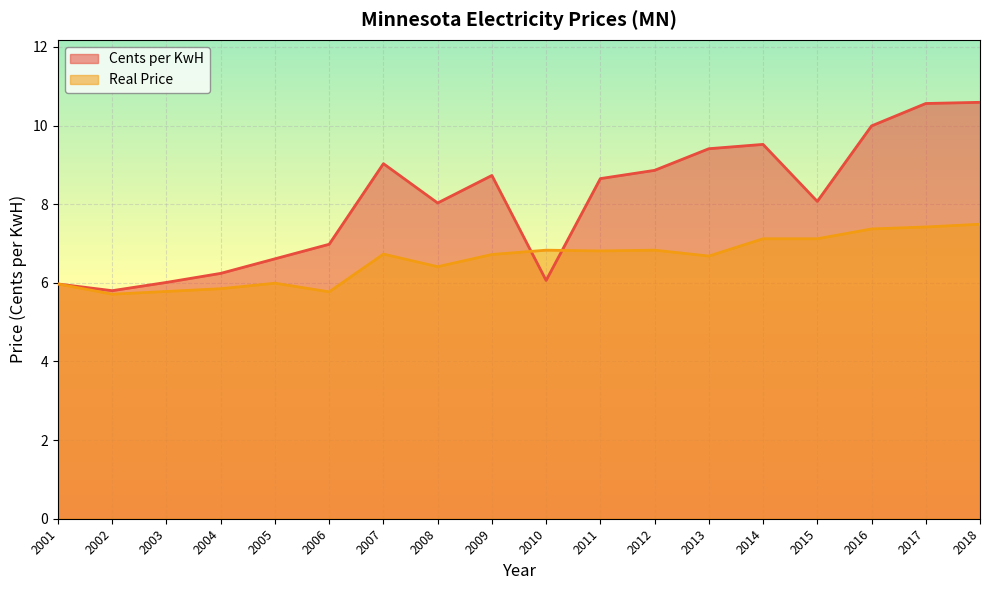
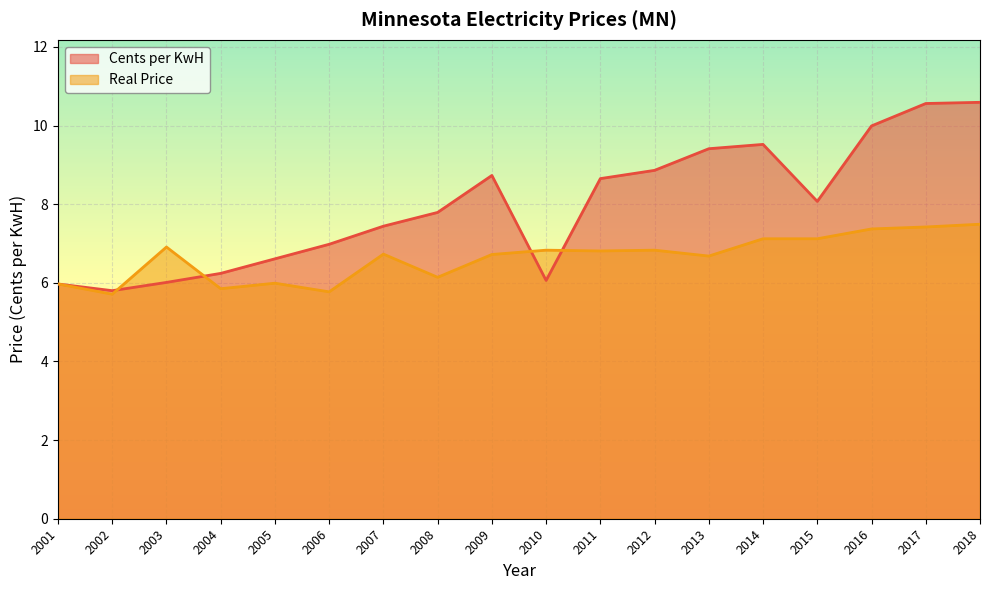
Real Price, 2003: 5.8 -> 6.9
Cents per KwH, 2007: 9.0 -> 7.4
Cents per KwH, 2008: 8.0 -> 7.8
Real Price, 2008: 6.4 -> 6.1
